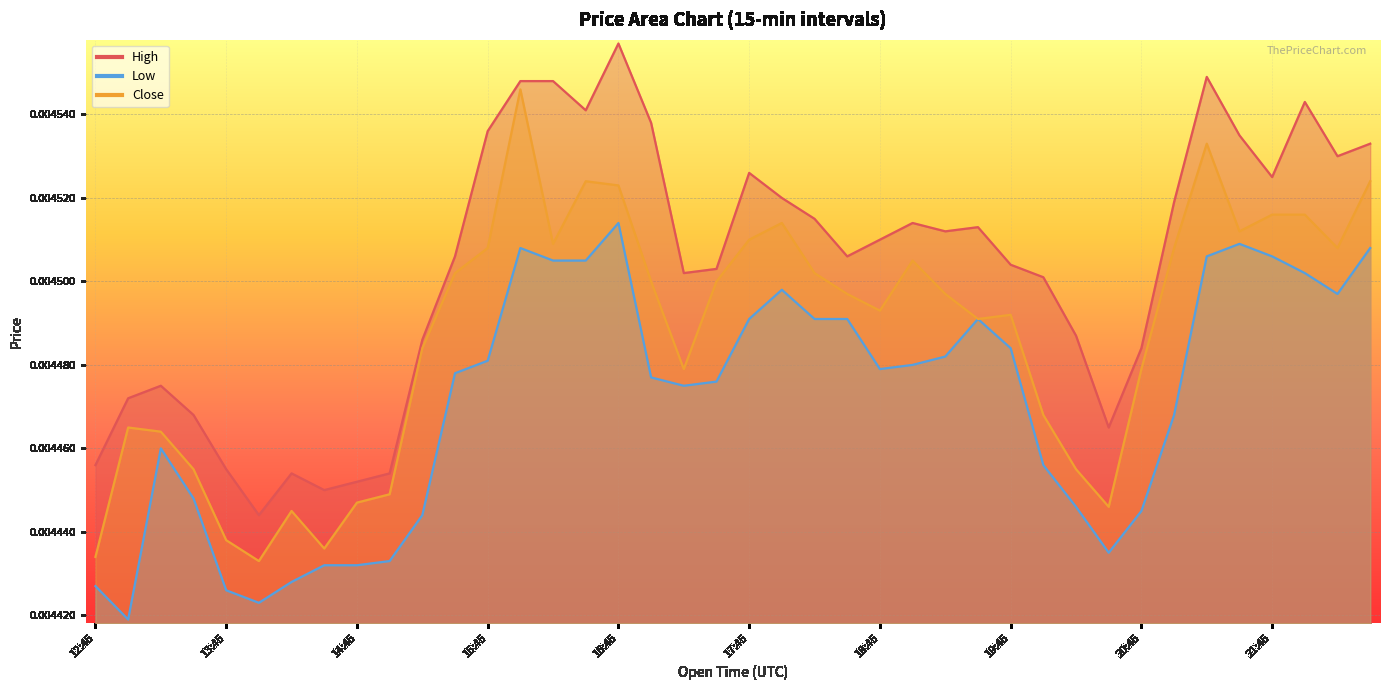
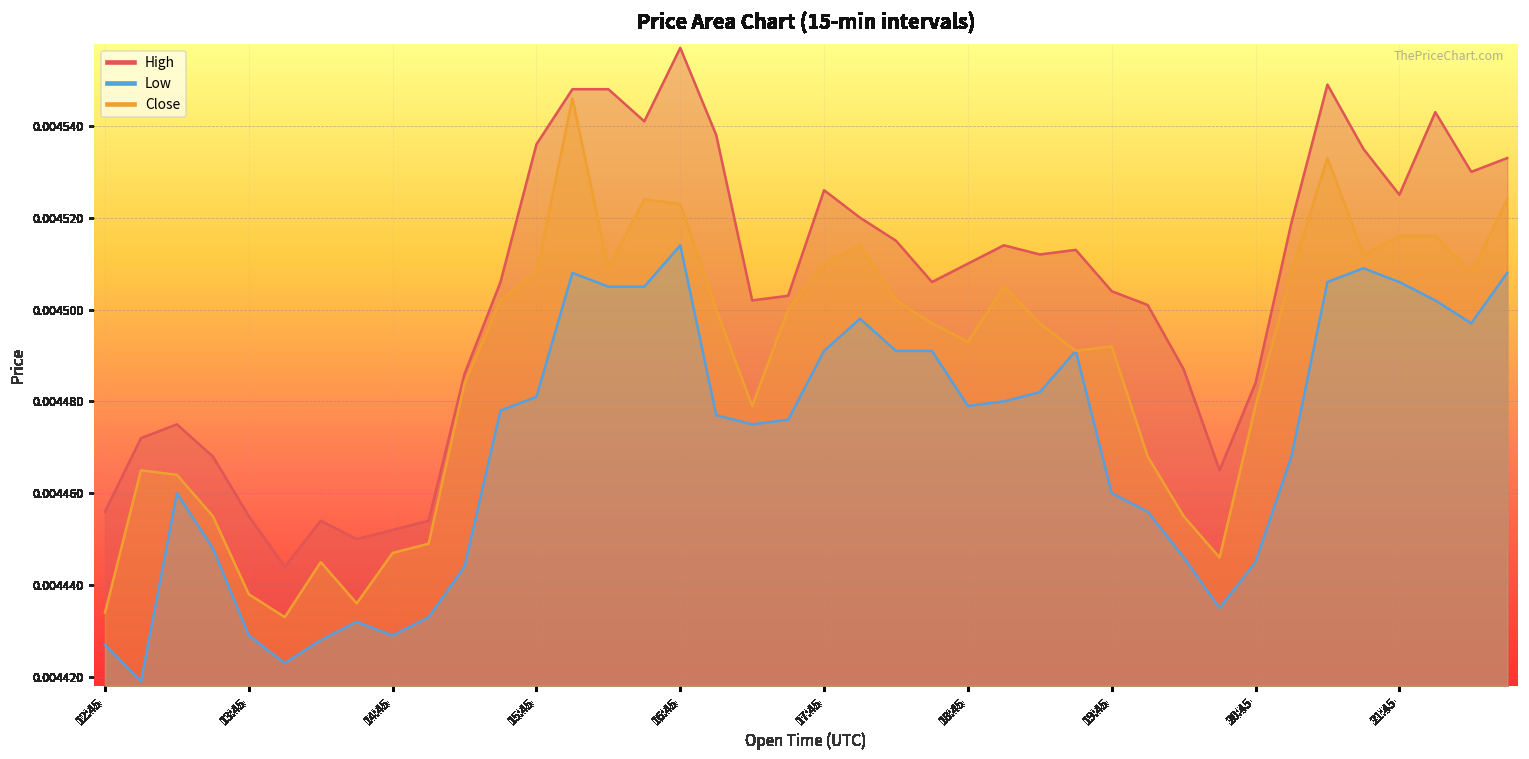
Low, 13:45: 0.004426 -> 0.004429
Low, 14:45: 0.004432 -> 0.004429
Low, 19:45: 0.004484 -> 0.004460
